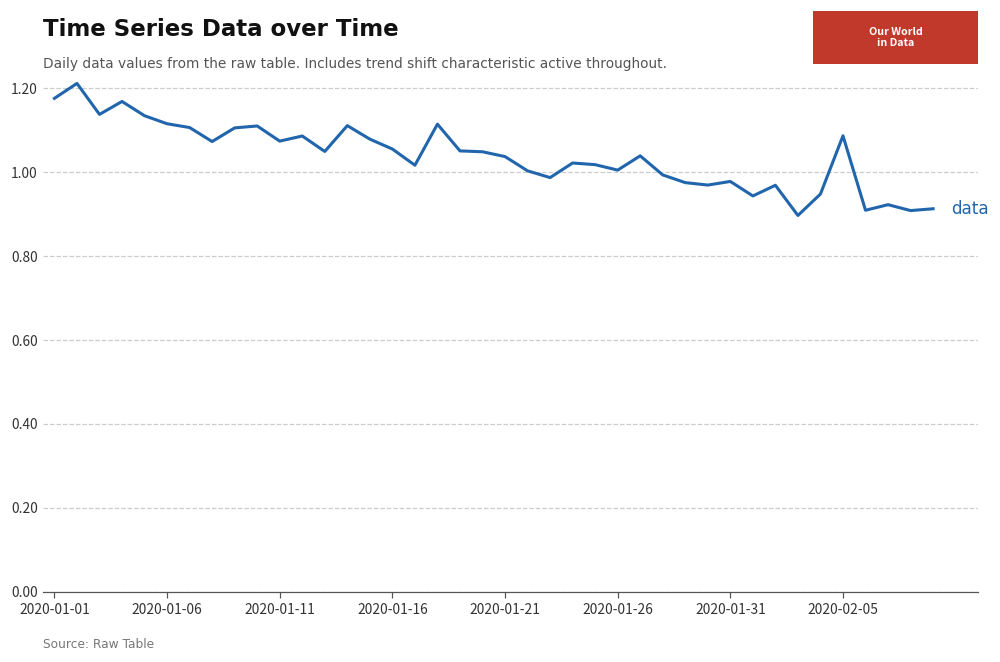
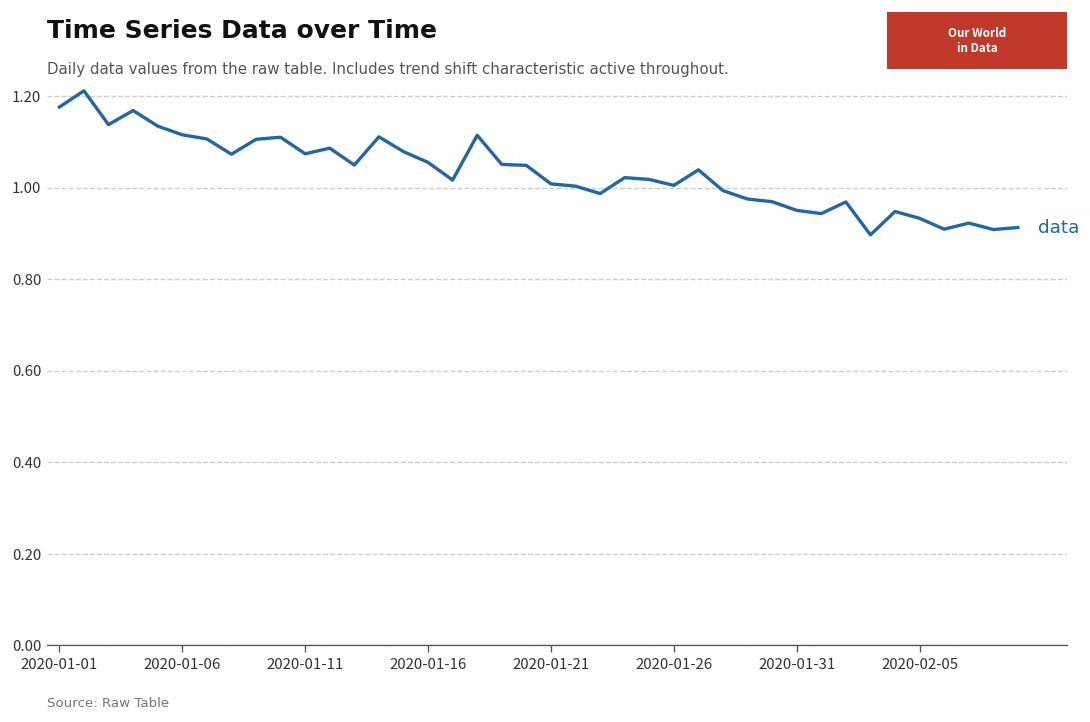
2020-01-21: 1.04 -> 1.01
2020-01-31: 0.98 -> 0.95
2020-02-05: 1.09 -> 0.93
